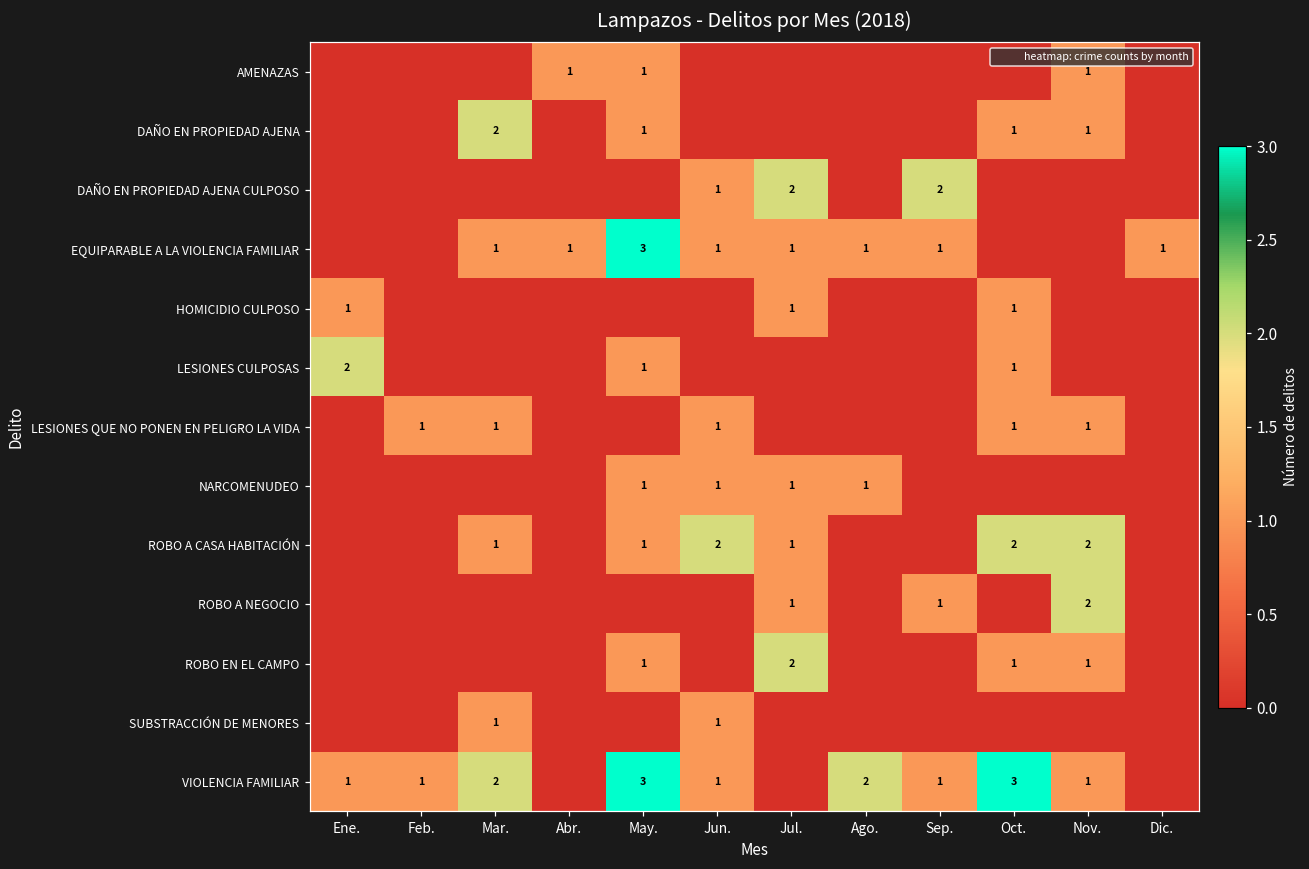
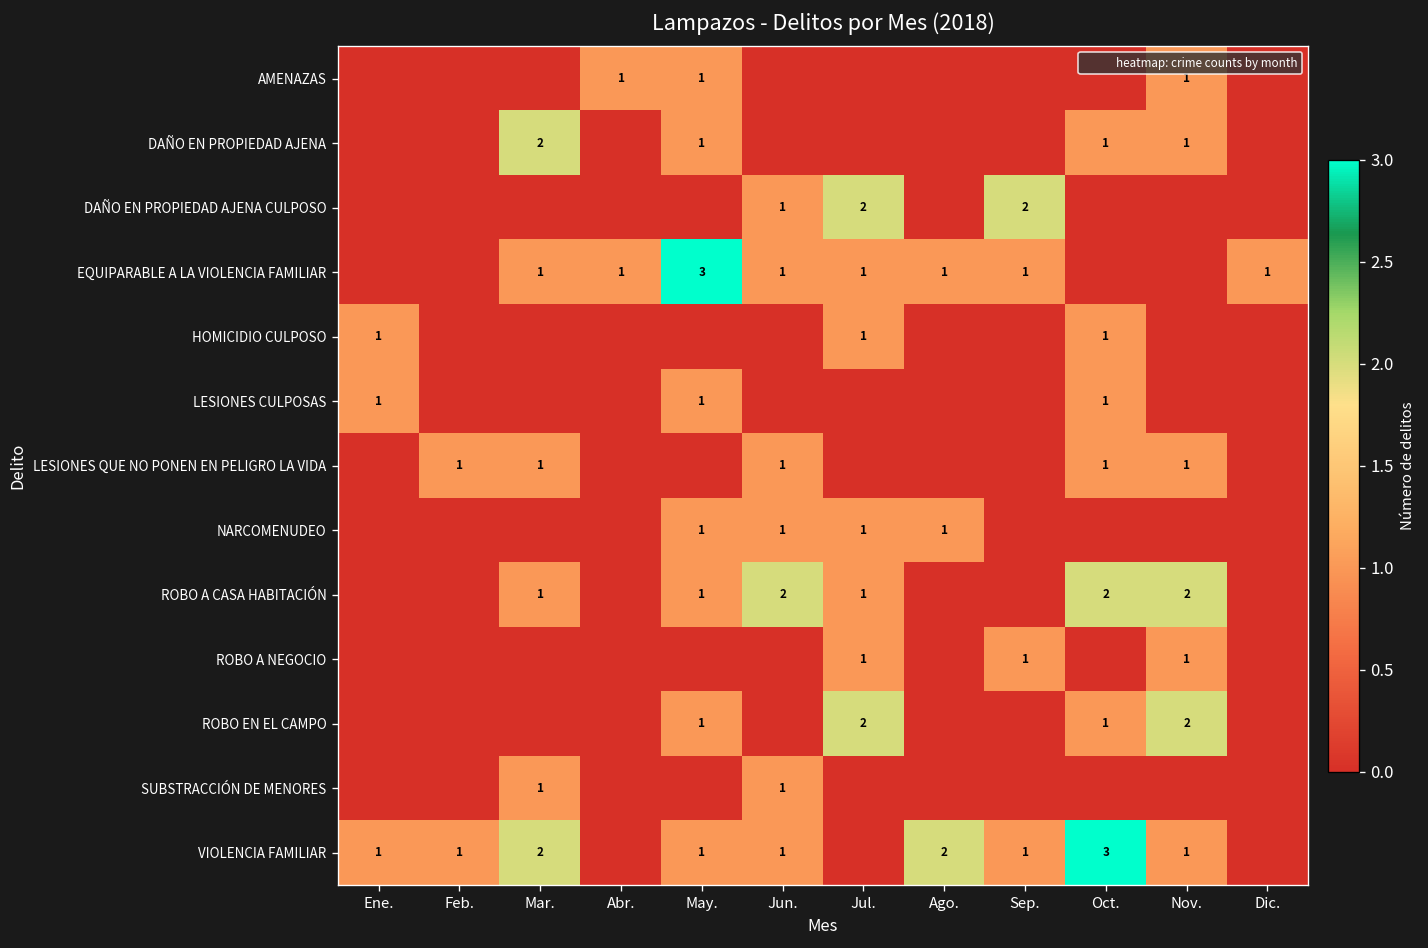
LESIONES CULPOSAS, Ene.: 2 -> 1
ROBO A NEGOCIO, Nov.: 2 -> 1
ROBO EN EL CAMPO, Nov.: 1 -> 2
VIOLENCIA FAMILIAR, May.: 3 -> 1
